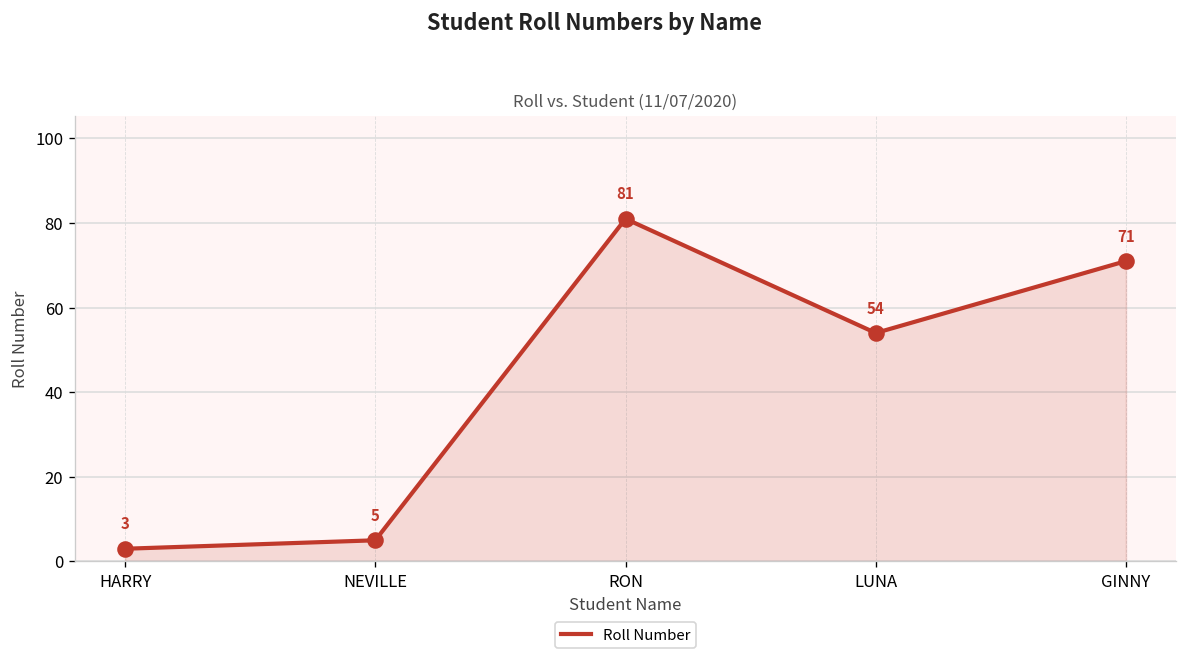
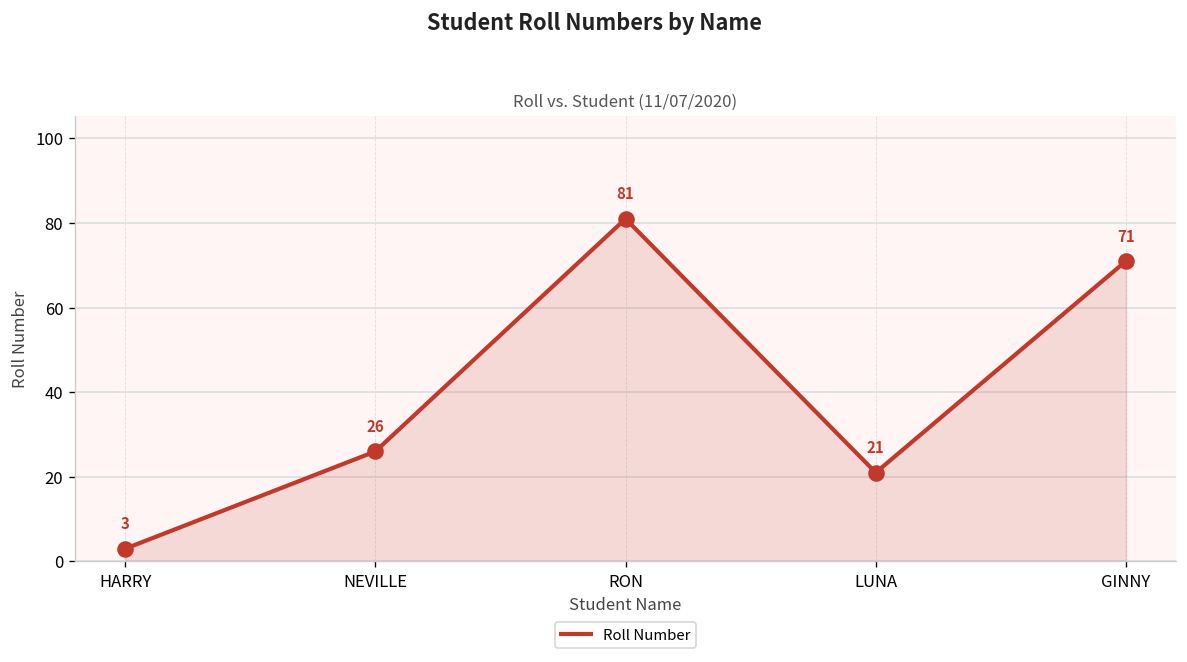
NEVILLE: 5 -> 26
LUNA: 54 -> 21
